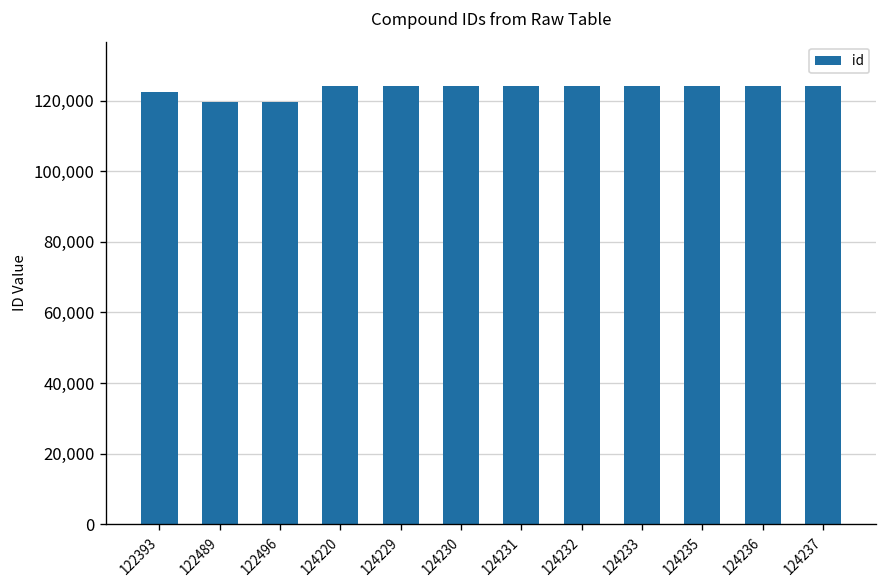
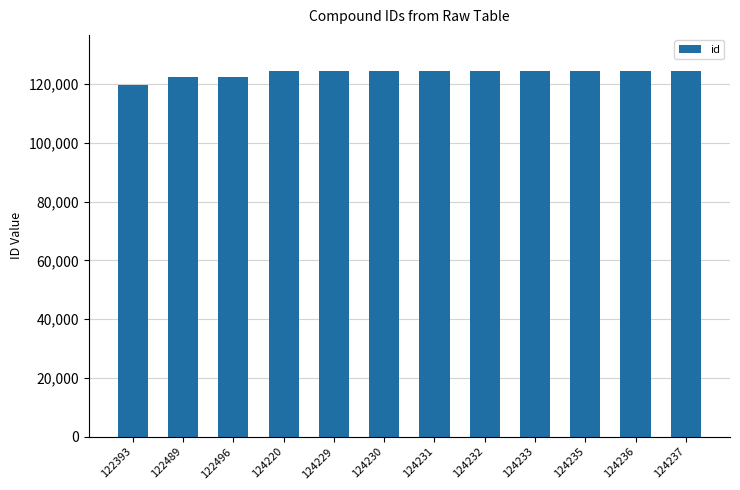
122393: 122,000 -> 120,000
122489: 120,000 -> 122,000
122496: 120,000 -> 122,000
